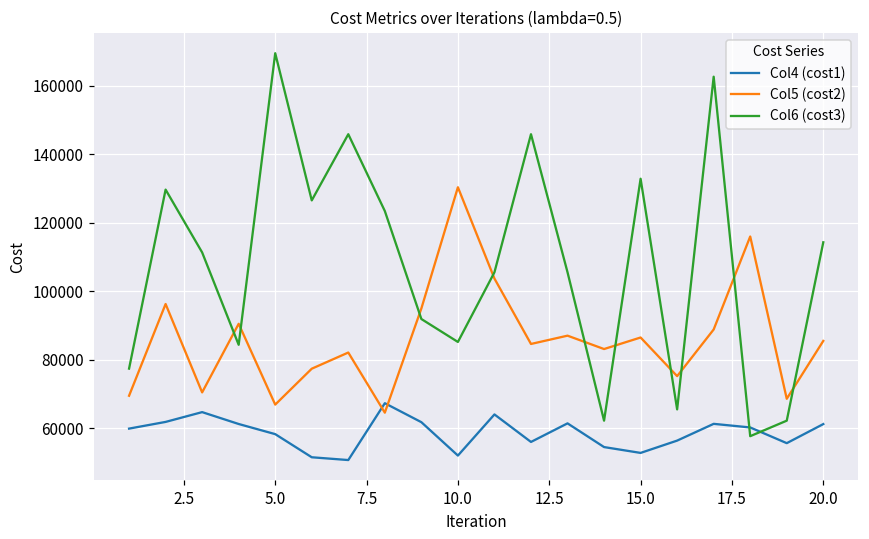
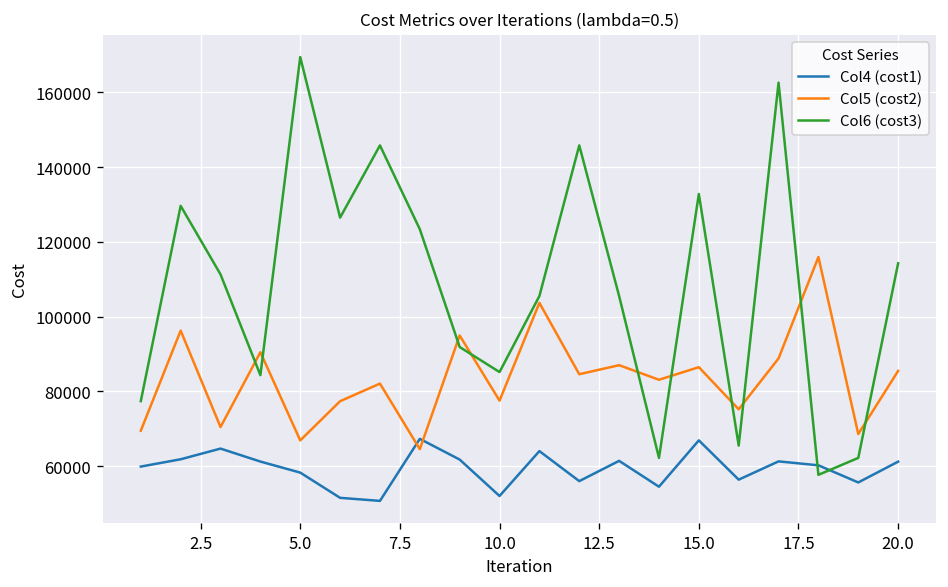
Col5 (cost2), 10.0: 130000 -> 77000
Col4 (cost1), 15.0: 53000 -> 67000
